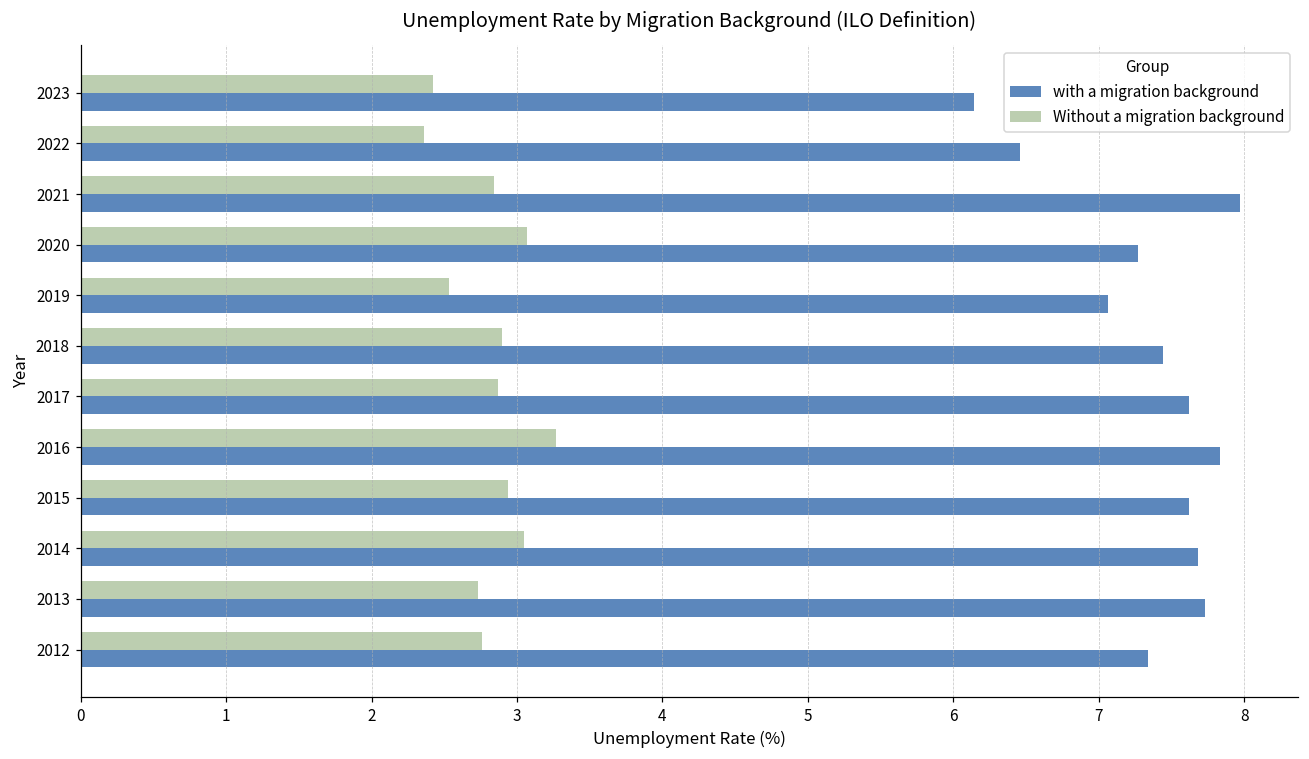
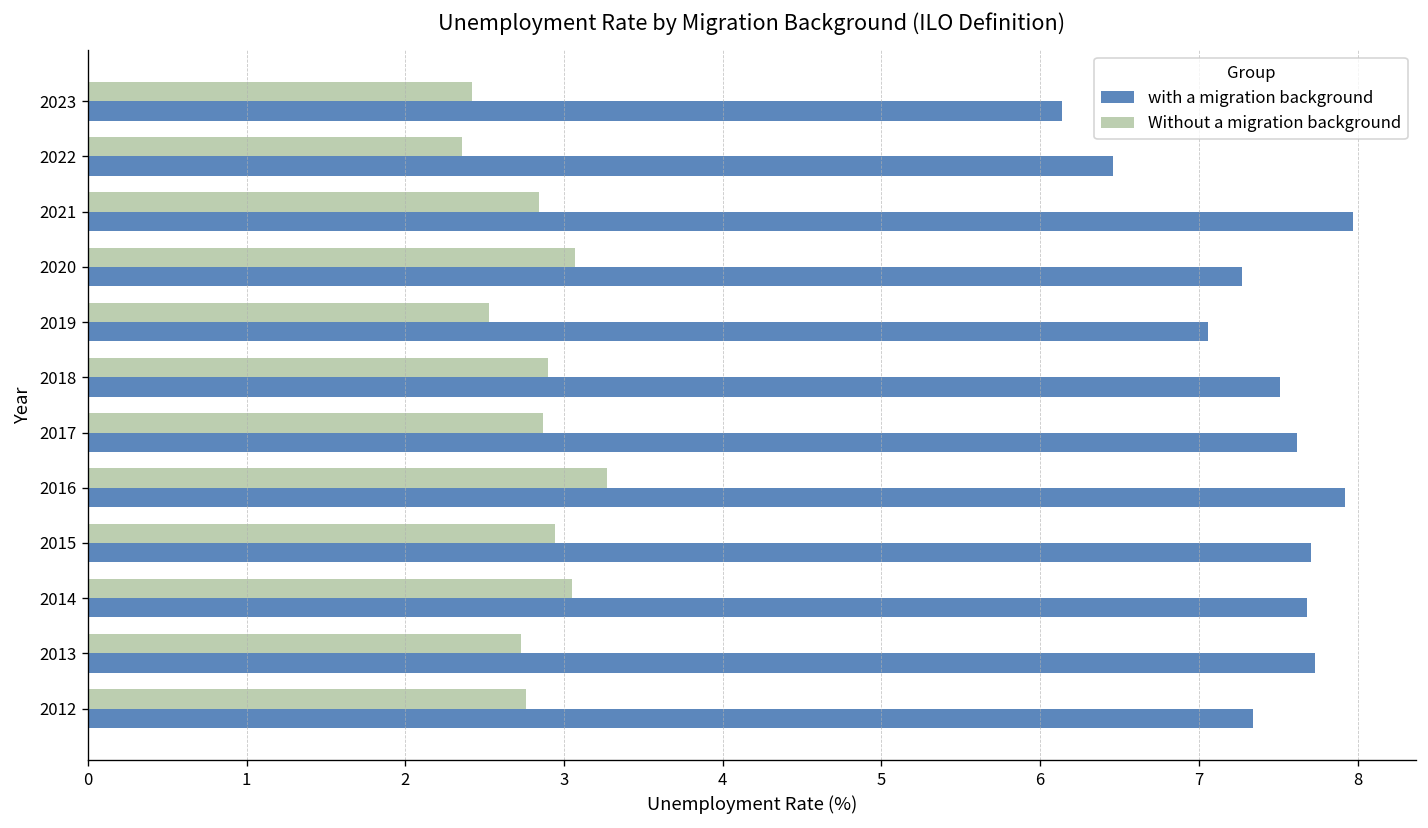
with a migration background, 2018: 7.44 -> 7.51
with a migration background, 2016: 7.83 -> 7.92
with a migration background, 2015: 7.62 -> 7.71
